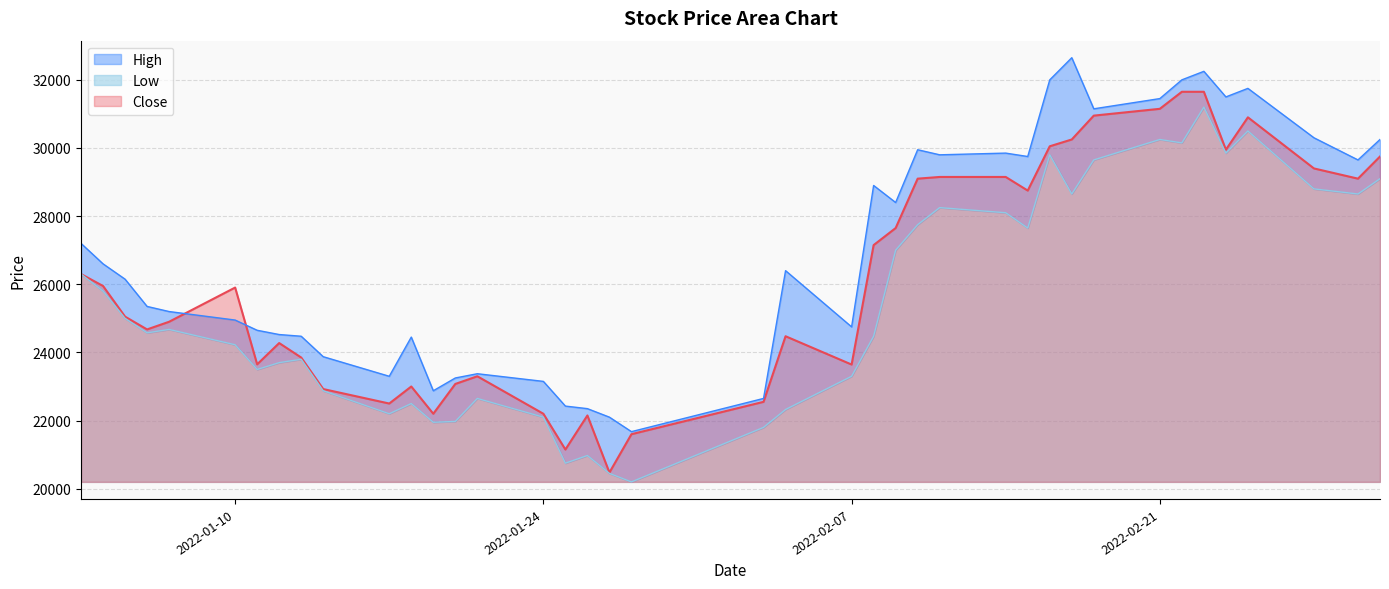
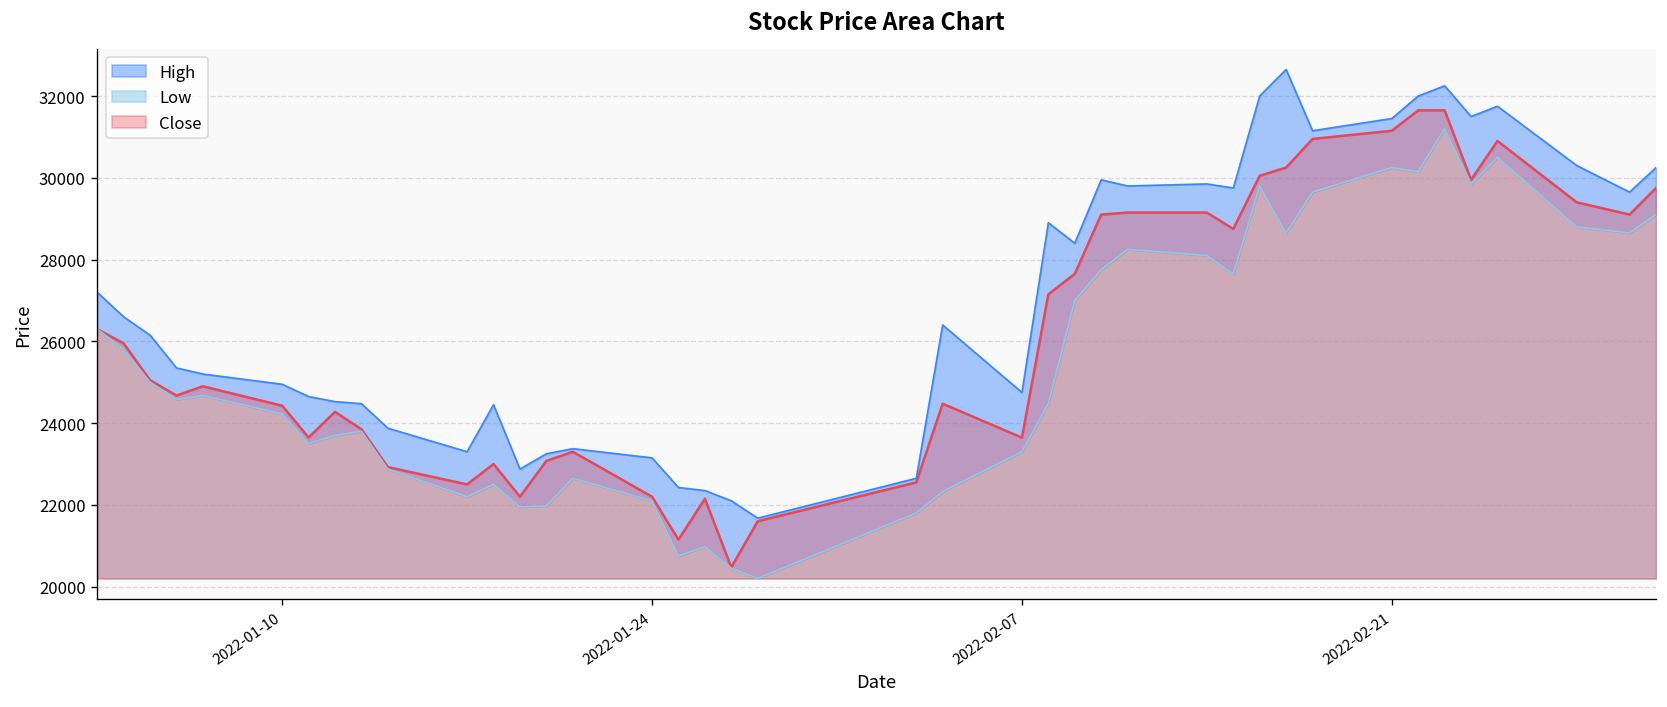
Close, 2022-01-10: 25900 -> 24400
